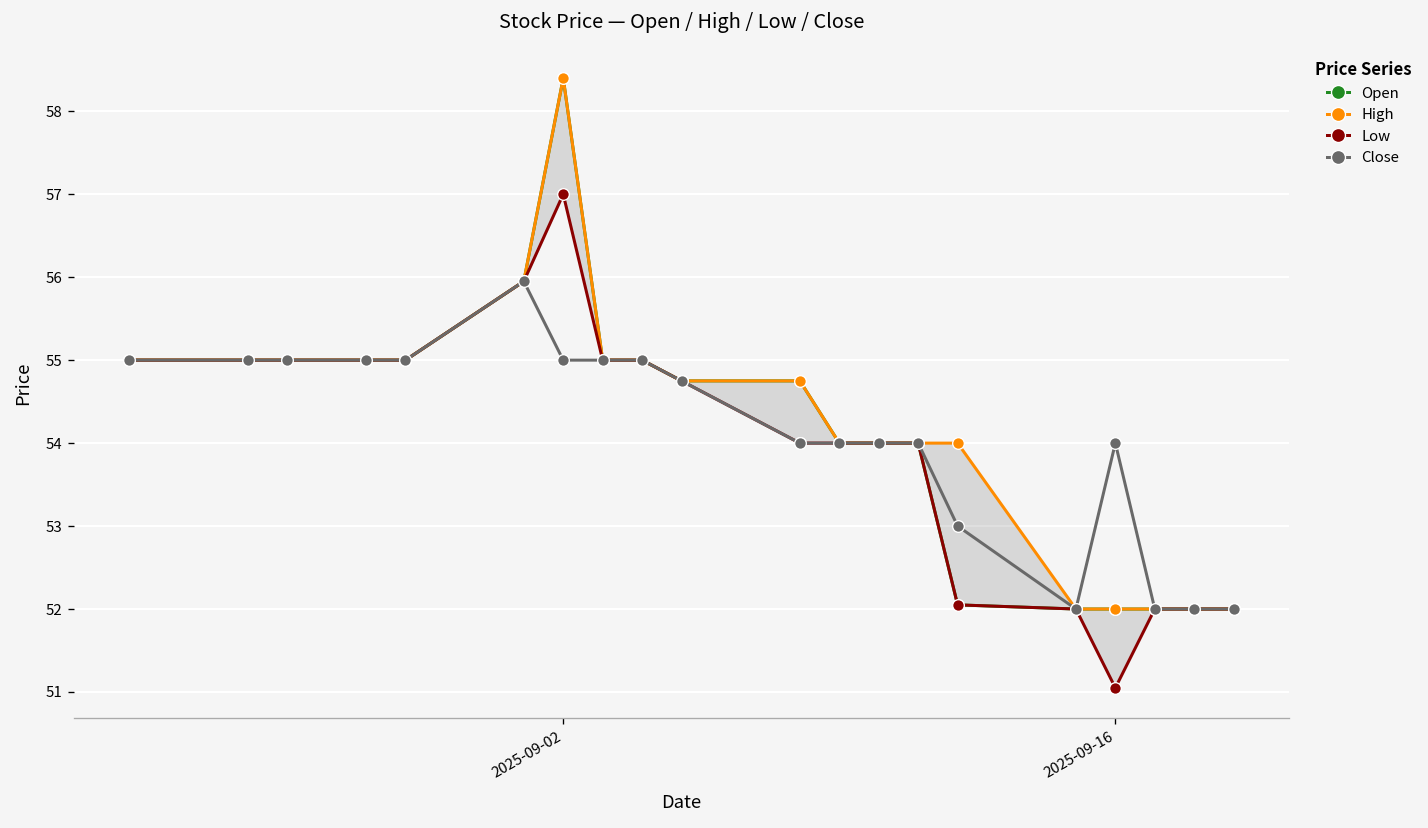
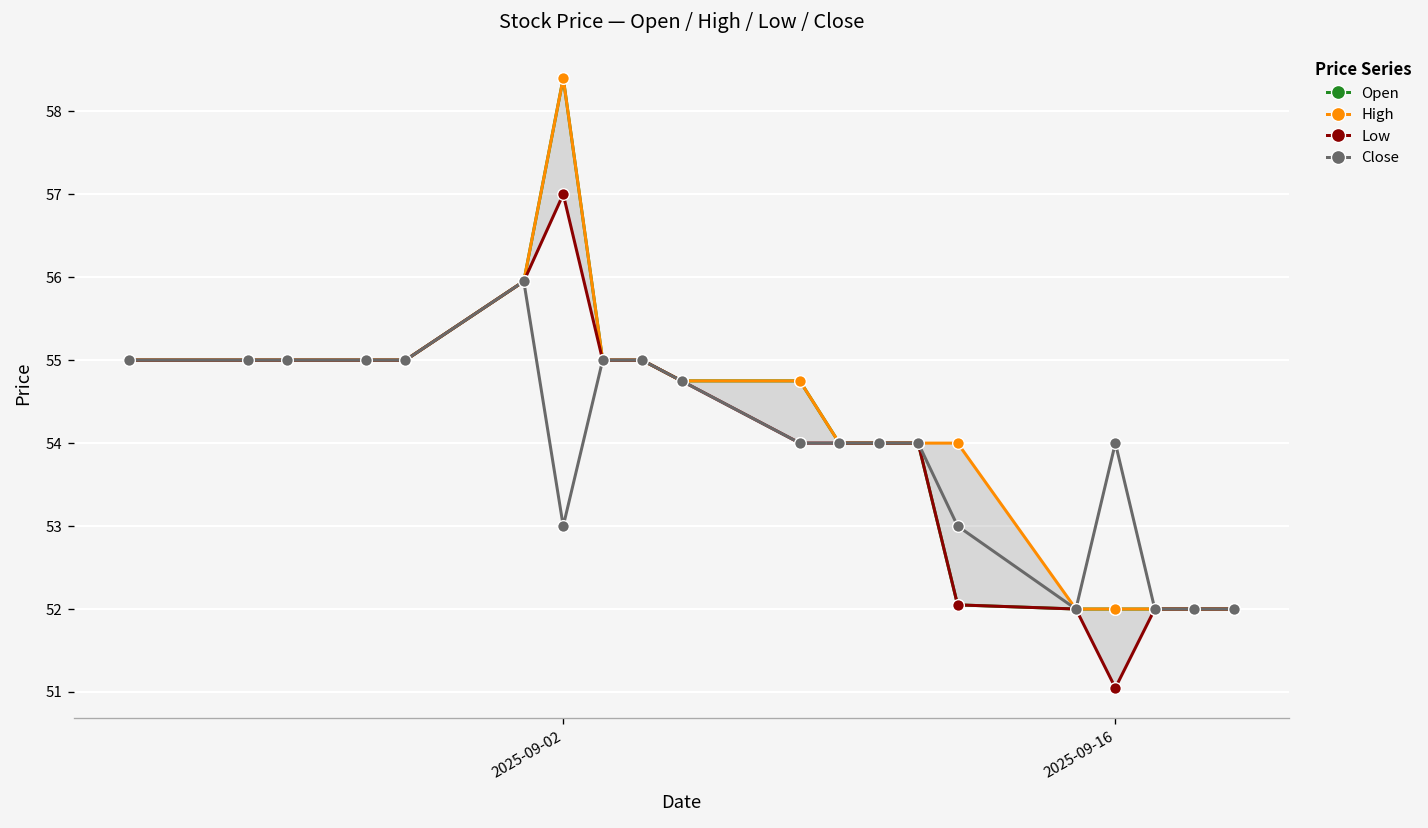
Close, 2025-09-02: 55 -> 53
